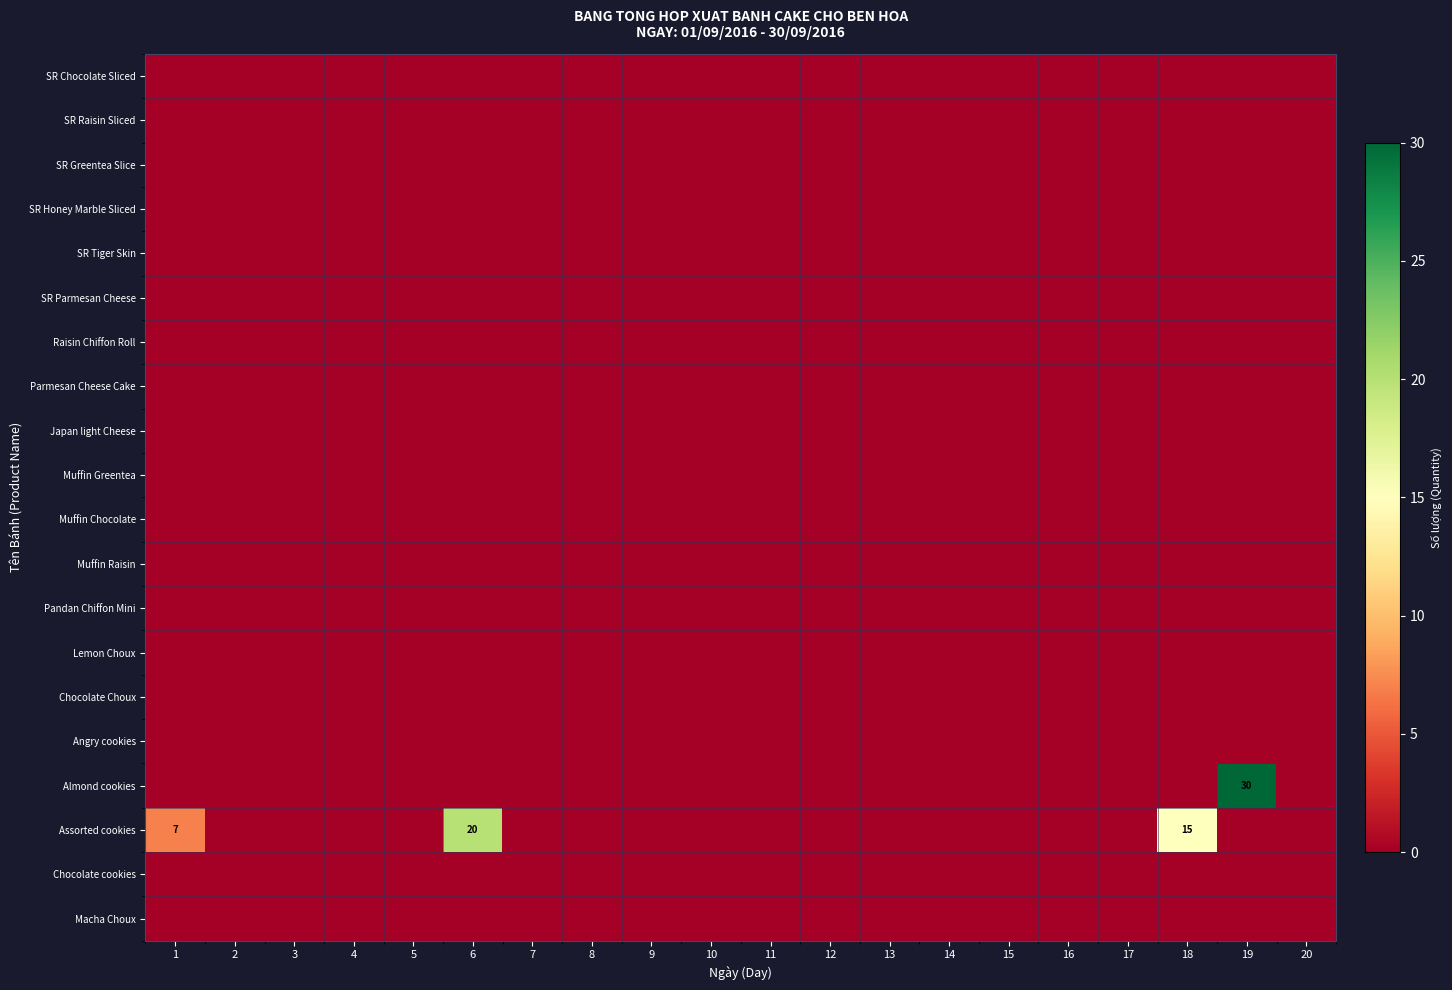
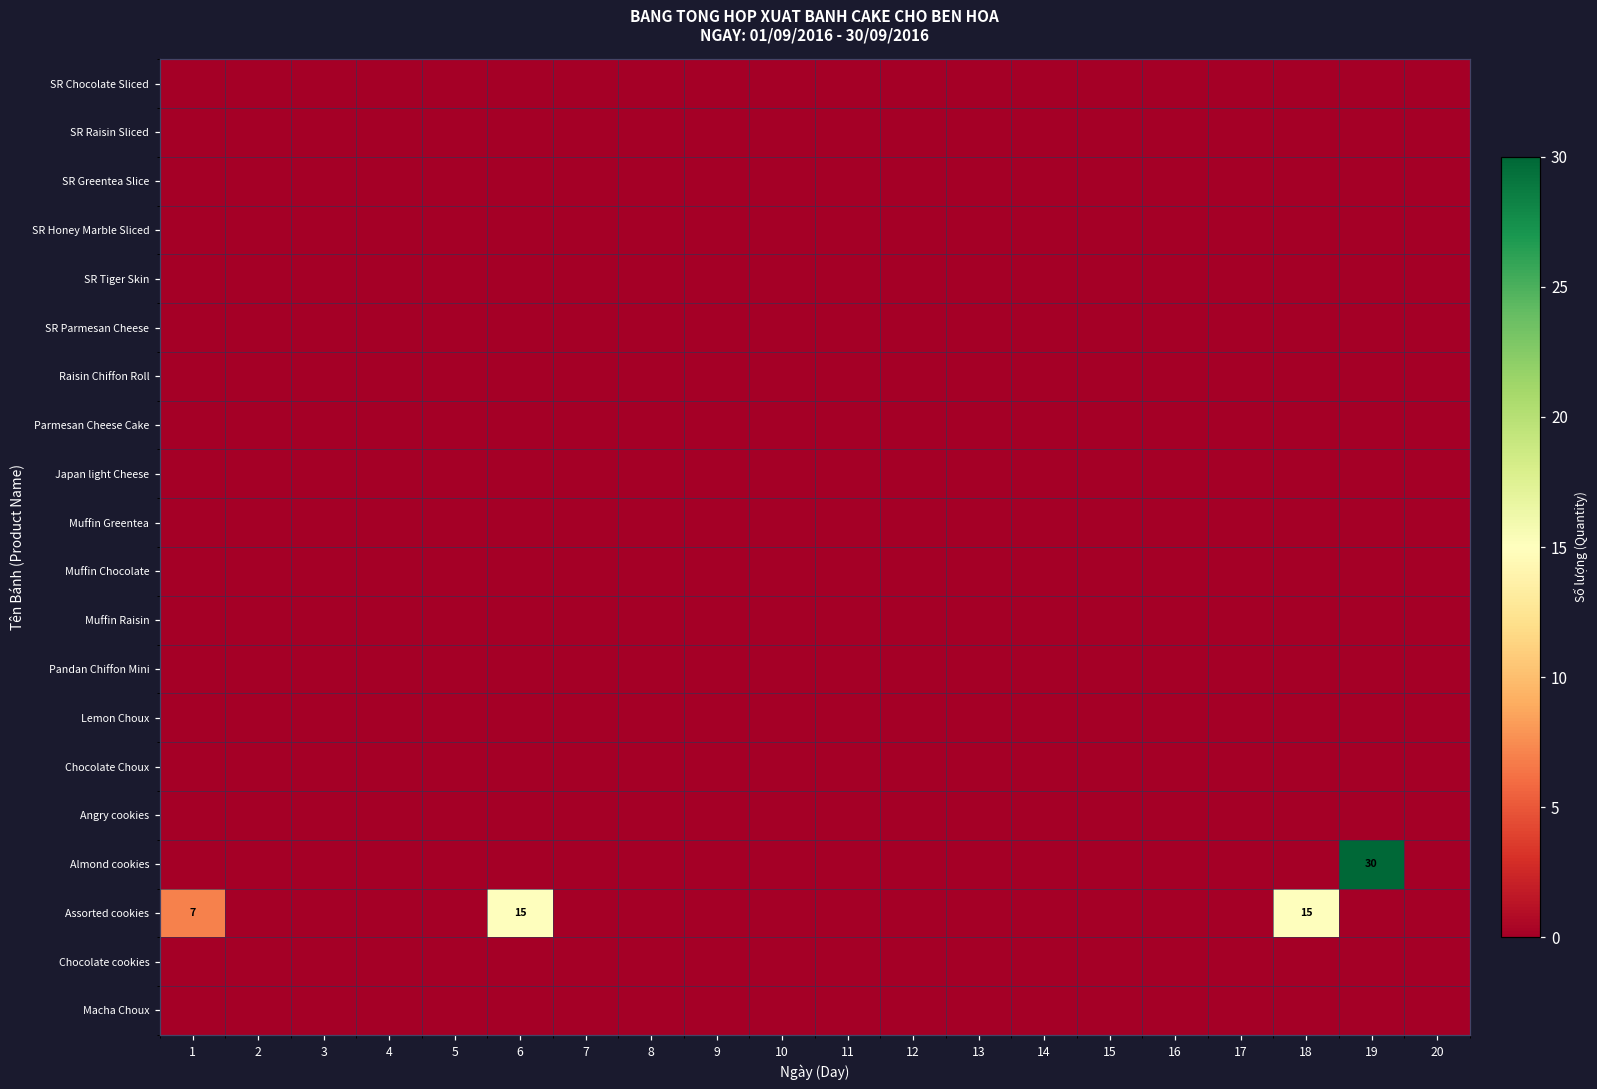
Assorted cookies, 6: 20 -> 15
